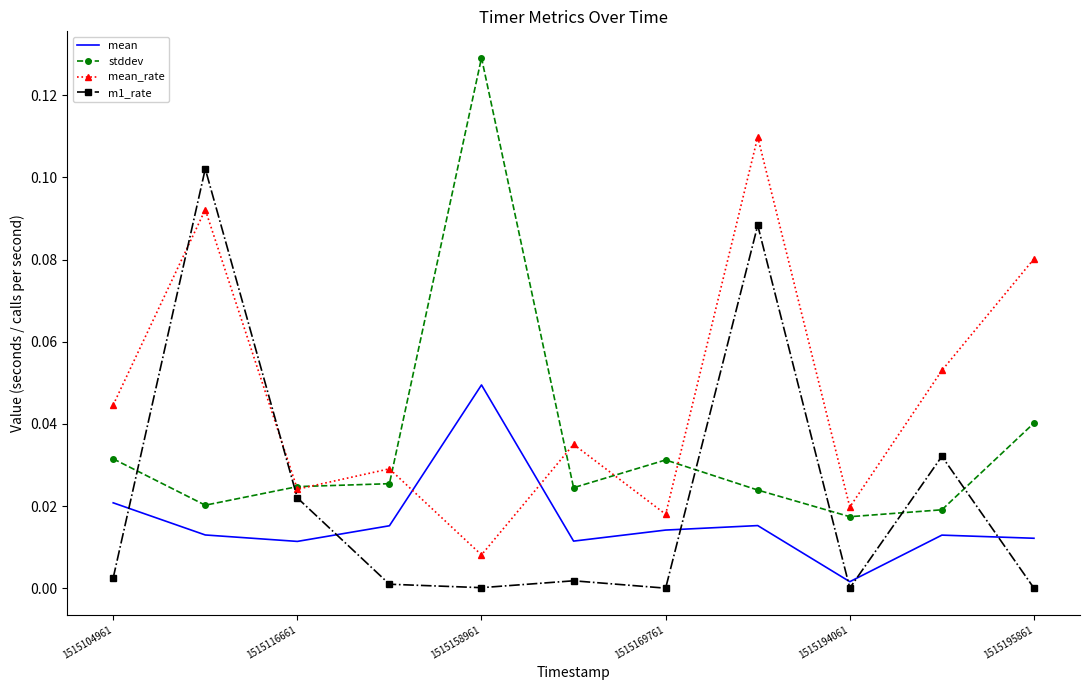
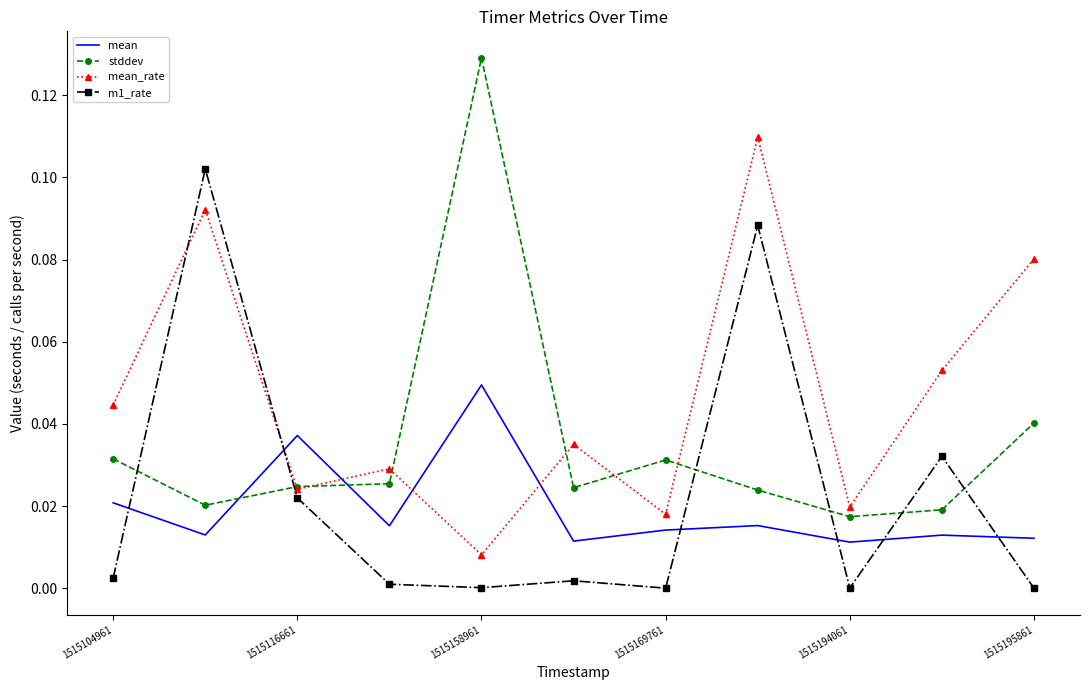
mean, 1515116661: 0.011 -> 0.037
mean, 1515194061: 0.002 -> 0.011
